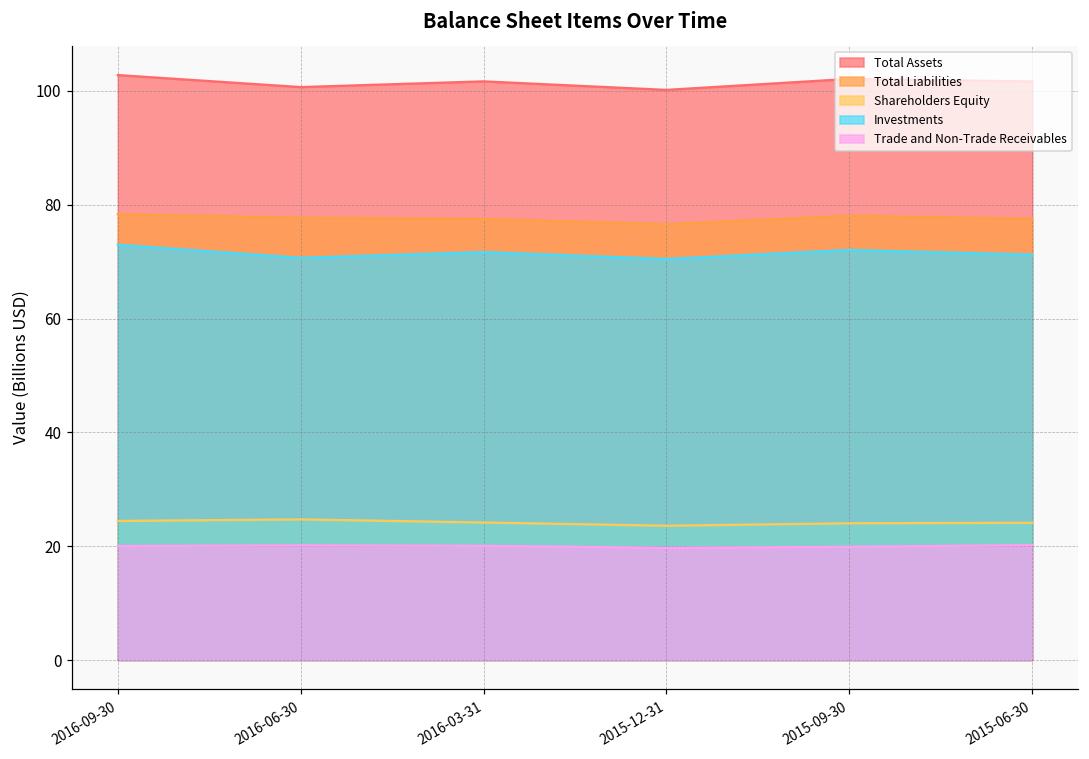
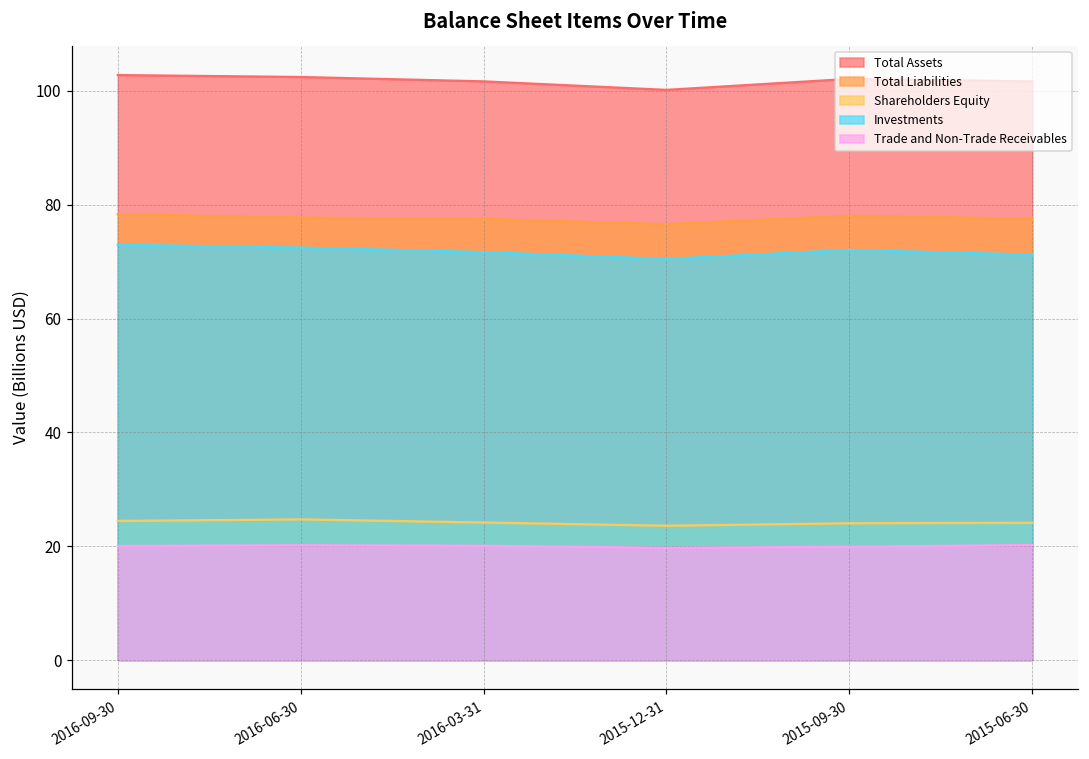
Total Assets, 2016-06-30: 101 -> 102
Investments, 2016-06-30: 71 -> 72
